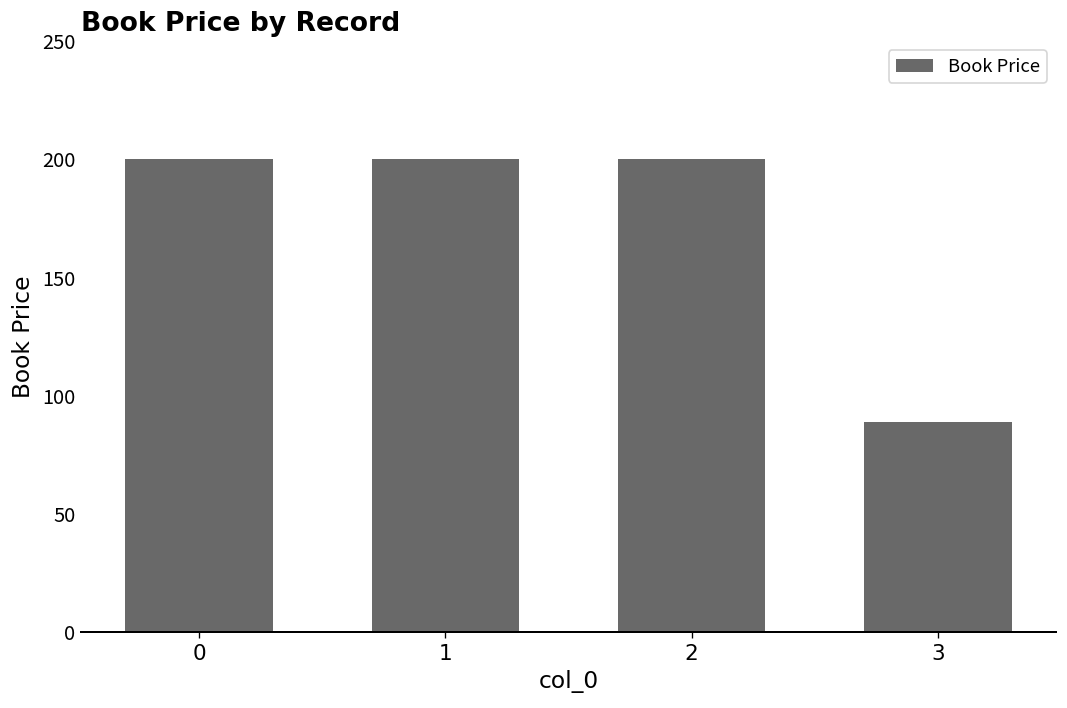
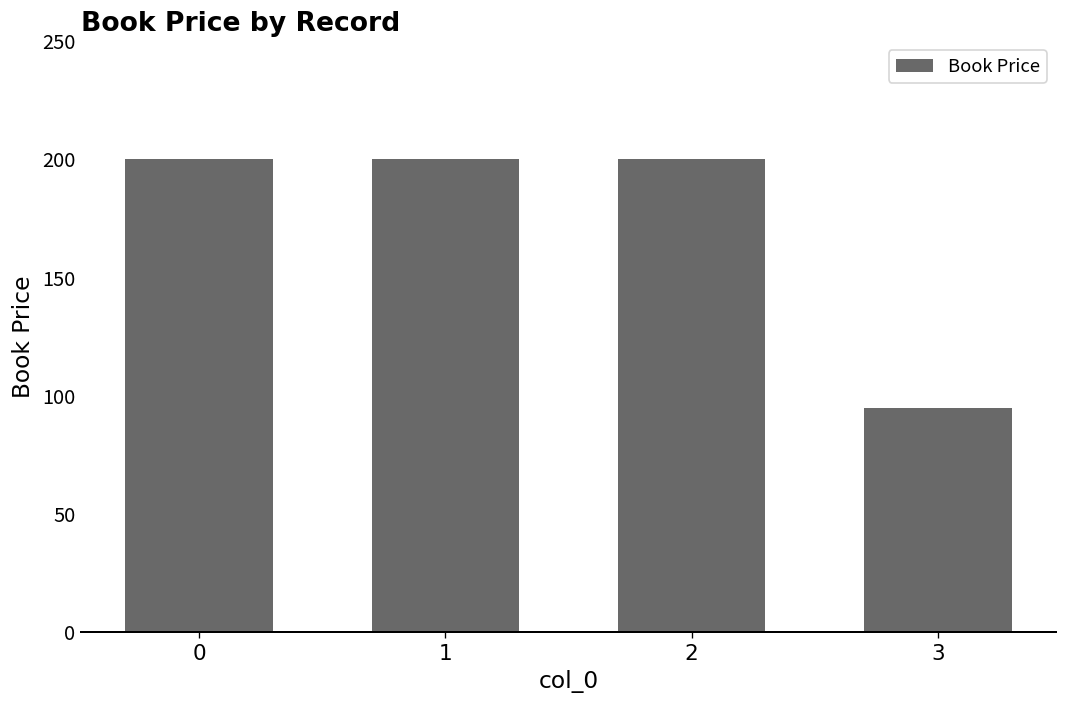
3: 89 -> 95
